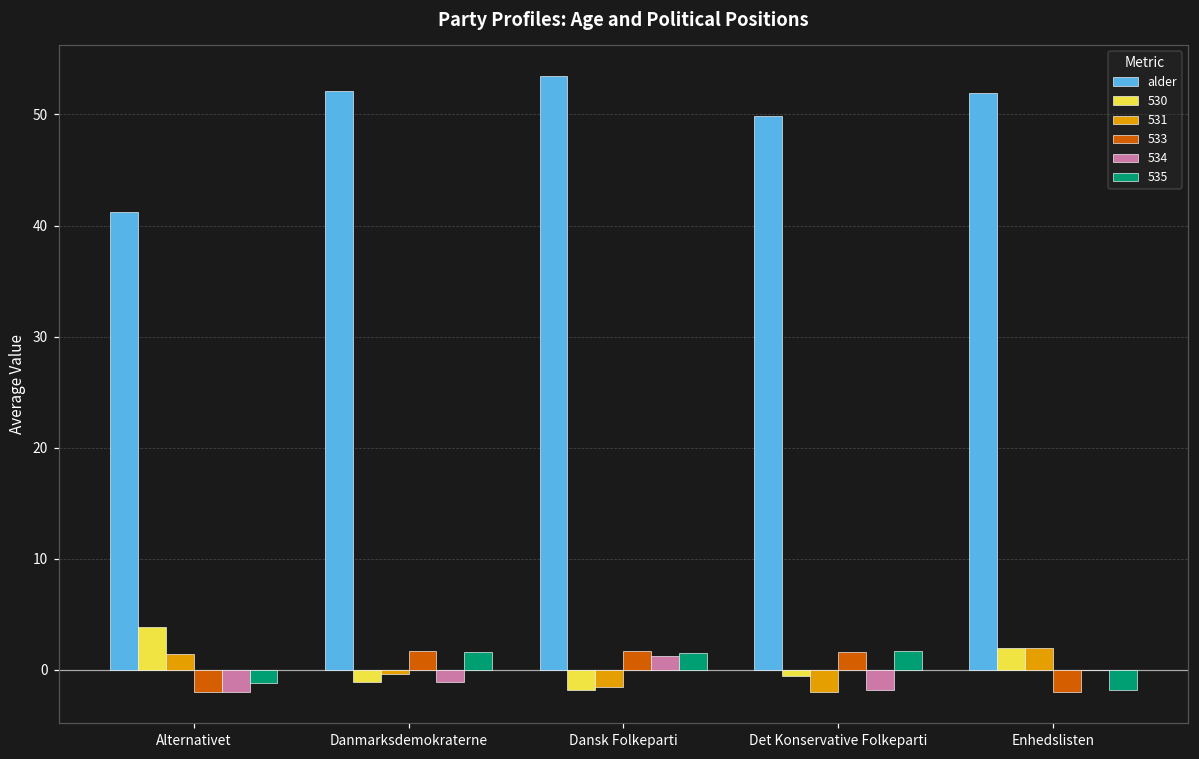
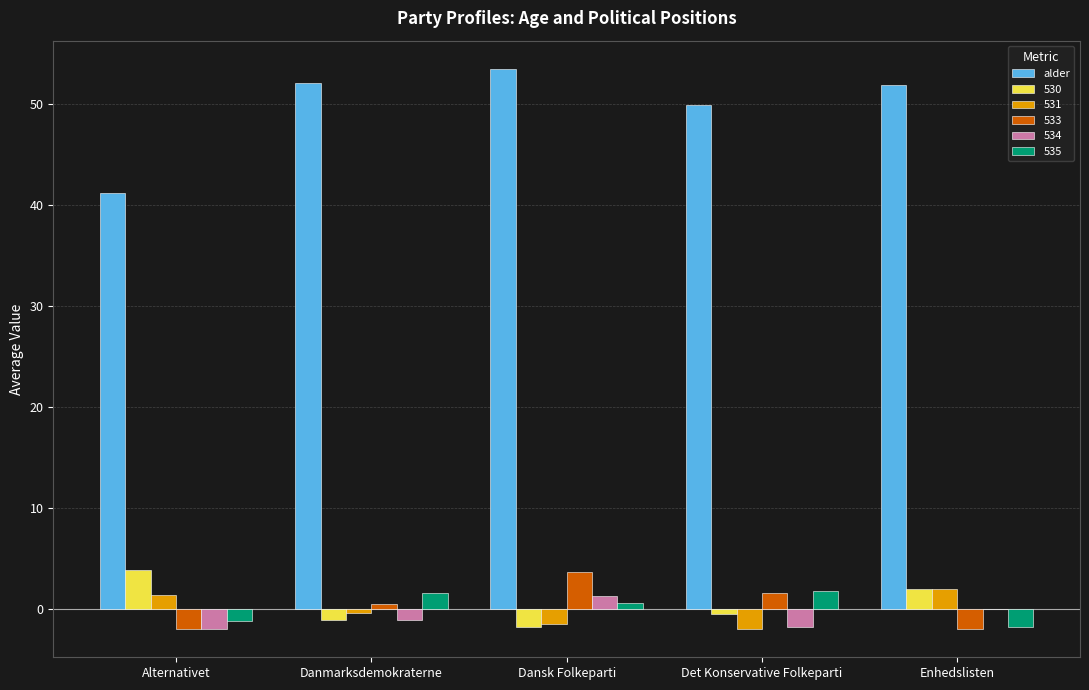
533, Danmarksdemokraterne: 1.7 -> 0.5
533, Dansk Folkeparti: 1.8 -> 3.6
535, Dansk Folkeparti: 1.5 -> 0.6
